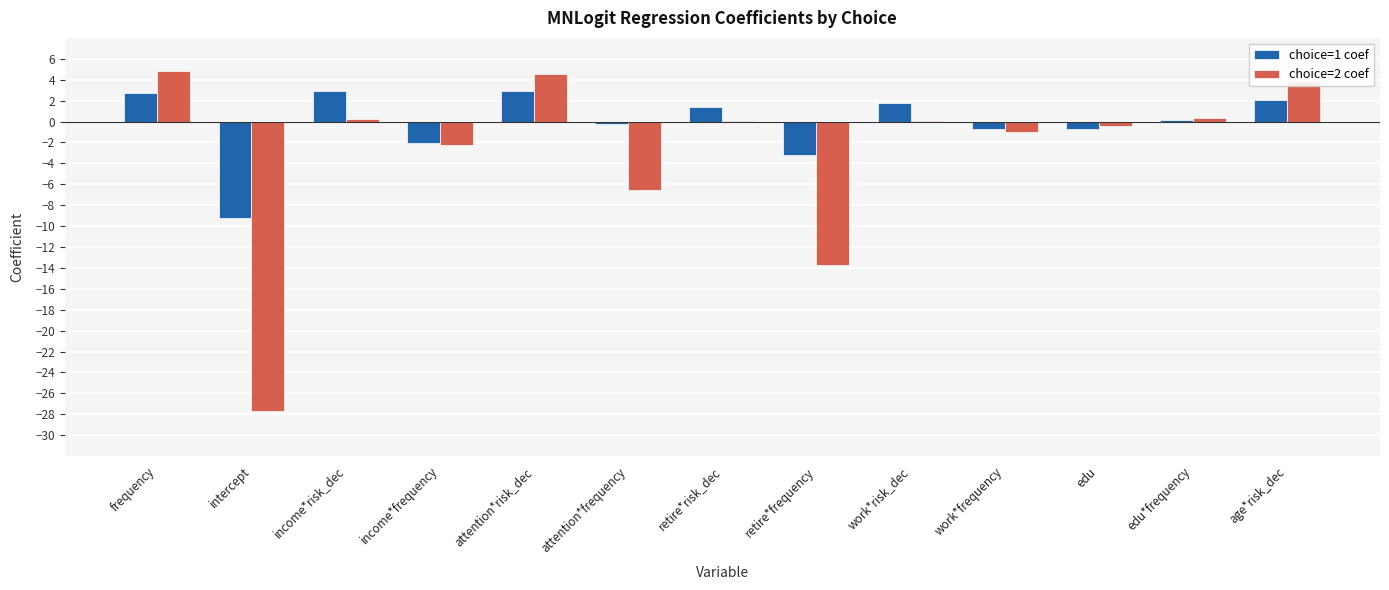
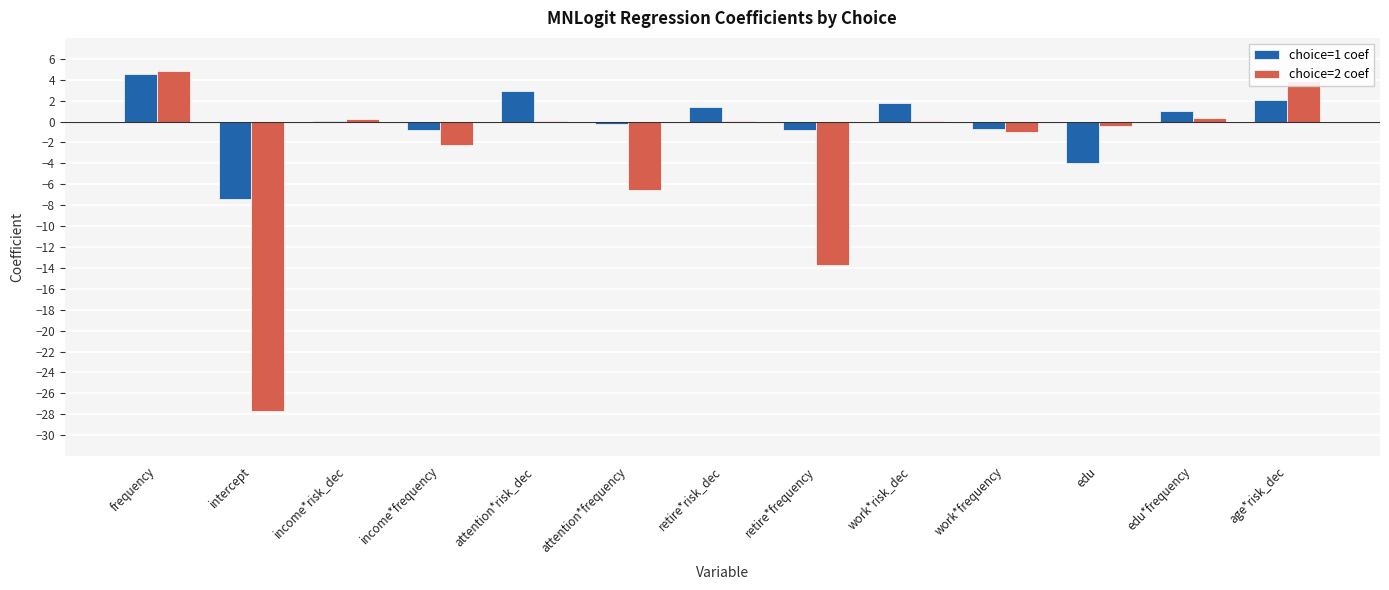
choice=1 coef, frequency: 2.7 -> 4.5
choice=1 coef, intercept: -9.2 -> -7.4
choice=1 coef, income*risk_dec: 2.9 -> 0.1
choice=1 coef, income*frequency: -2.1 -> -0.8
choice=2 coef, attention*risk_dec: 4.5 -> 0.0
choice=1 coef, retire*frequency: -3.2 -> -0.8
choice=1 coef, edu: -0.7 -> -3.9
choice=1 coef, edu*frequency: 0.2 -> 1.0
